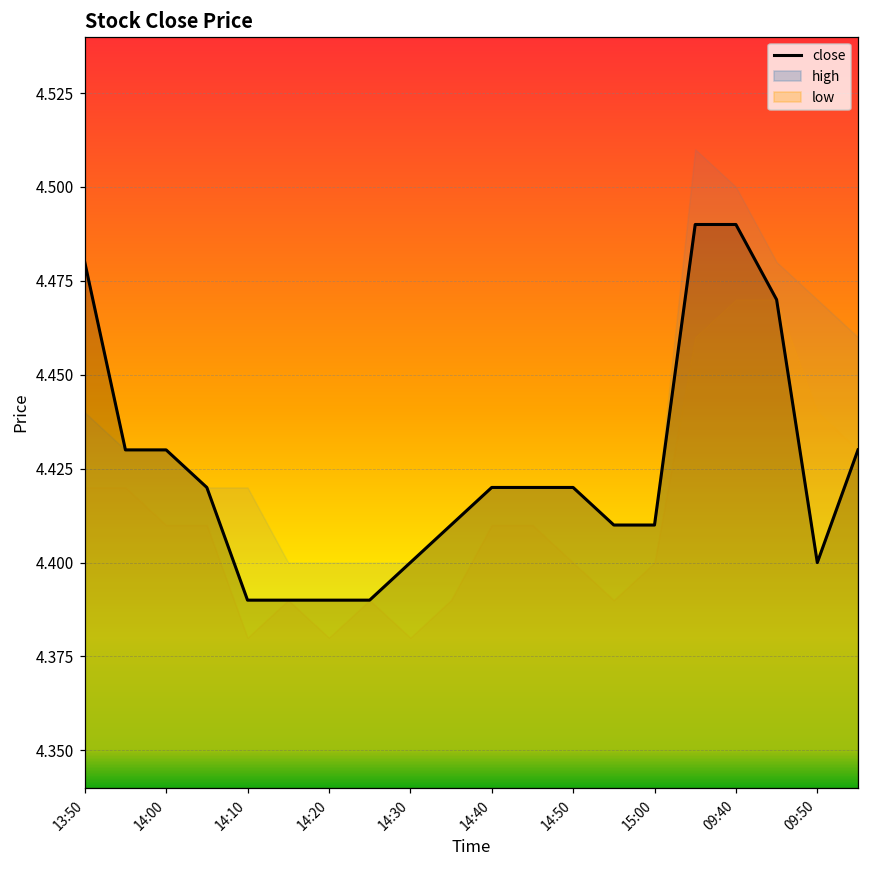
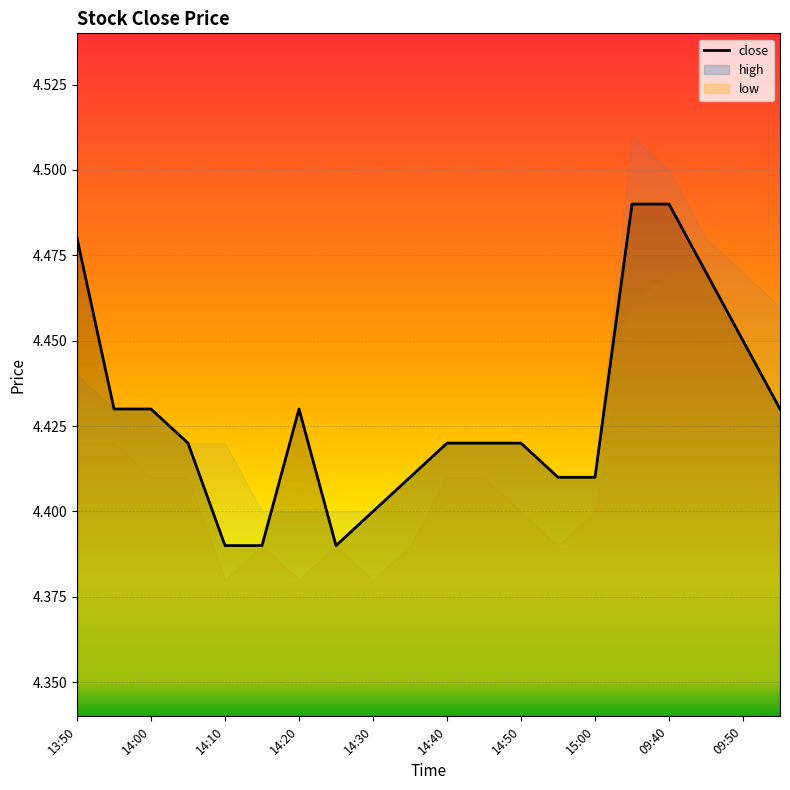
close, 14:20: 4.39 -> 4.43
close, 09:50: 4.40 -> 4.45
